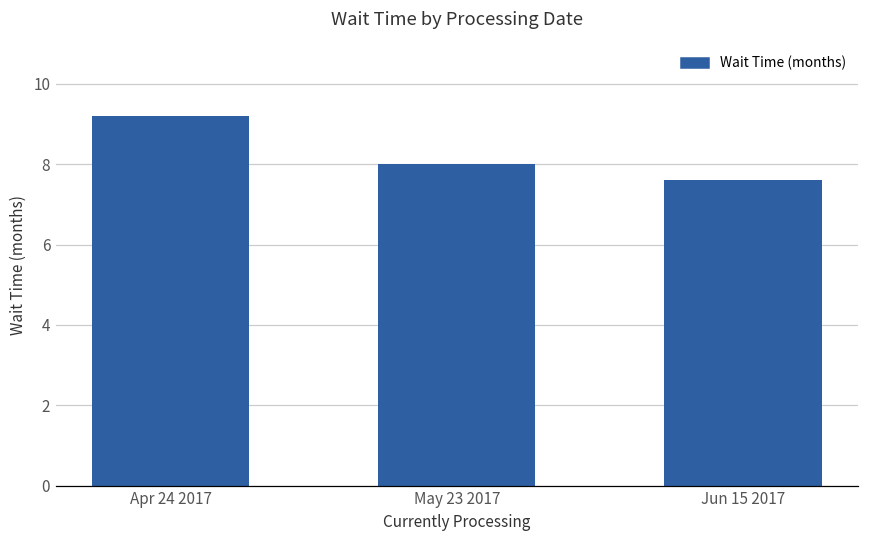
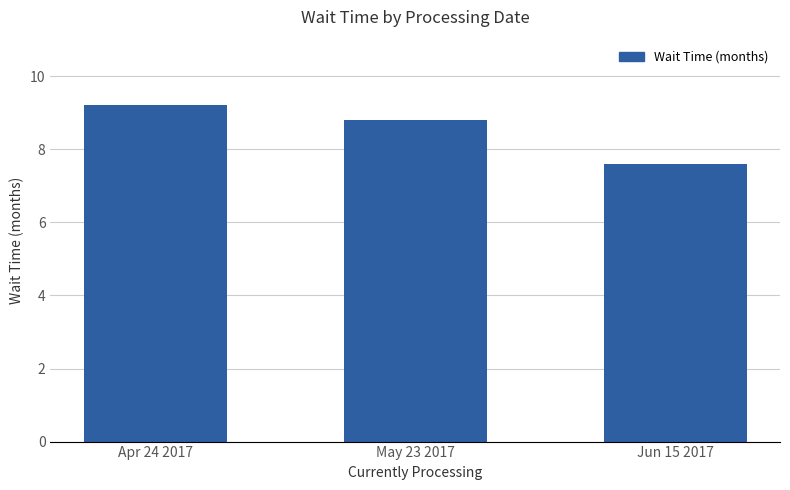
May 23 2017: 8.0 -> 8.8
